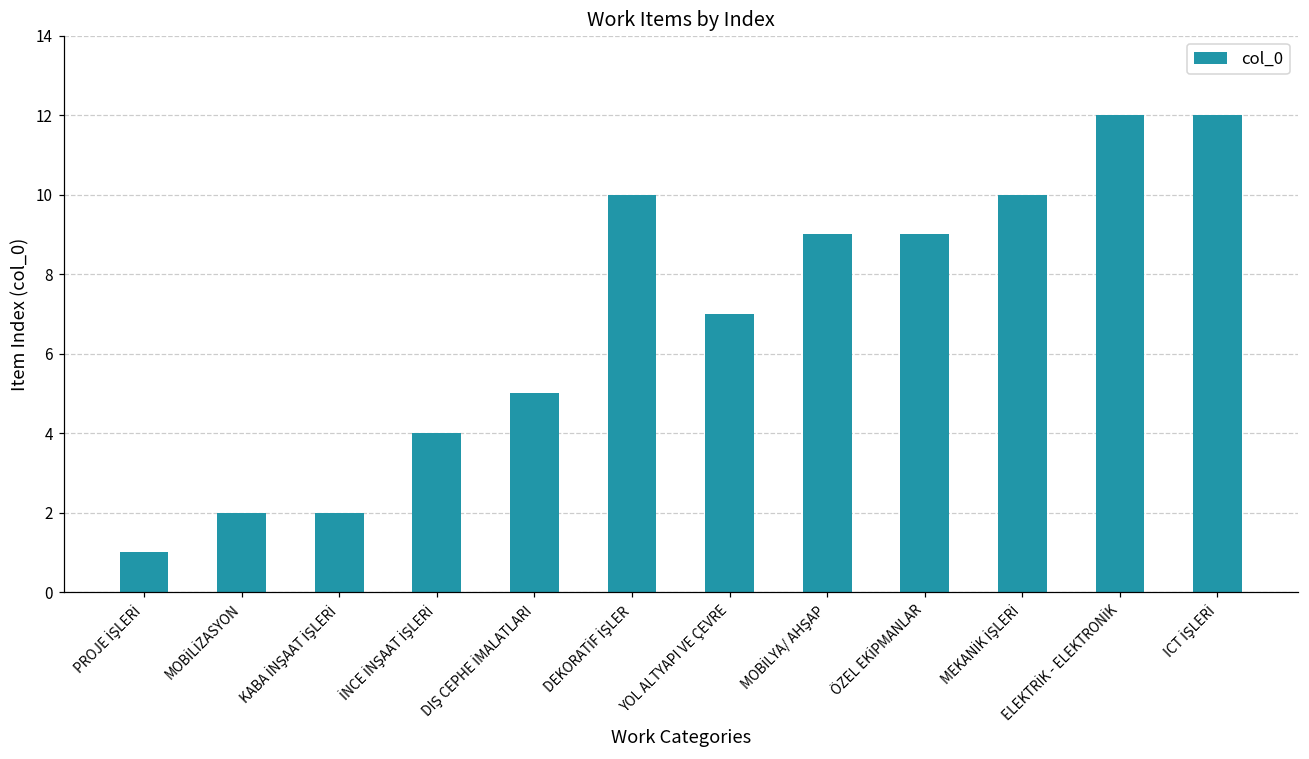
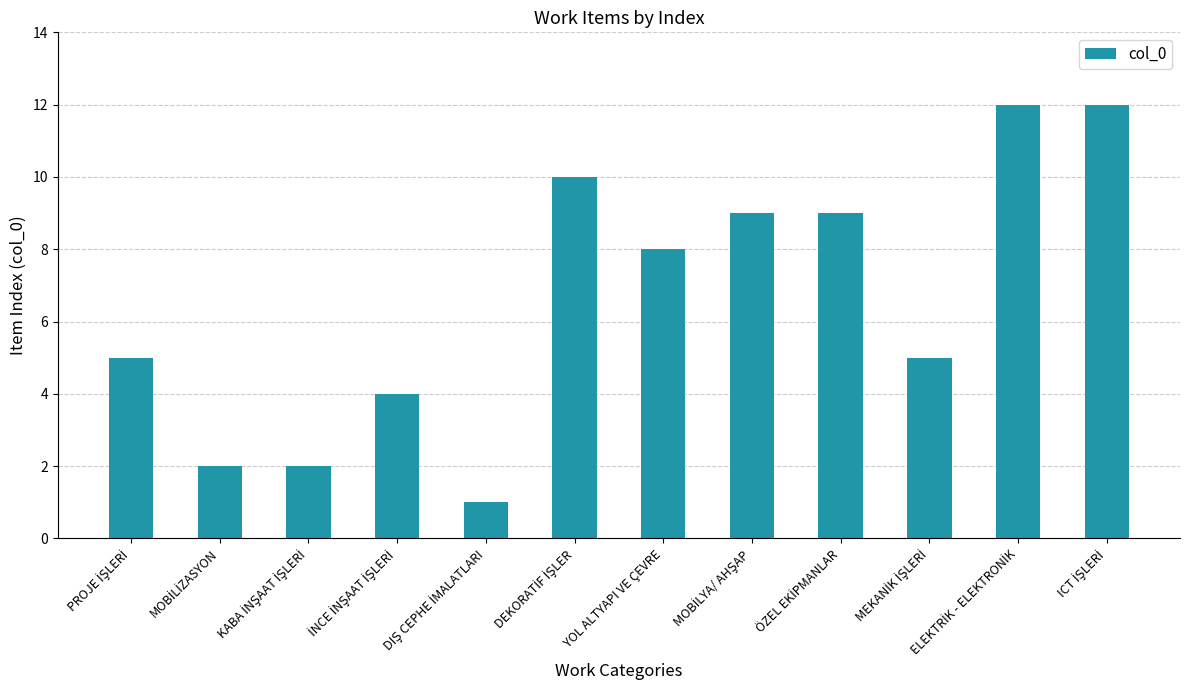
PROJE İŞLERİ: 1 -> 5
DIŞ CEPHE İMALATLARI: 5 -> 1
YOL ALTYAPI VE ÇEVRE: 7 -> 8
MEKANİK İŞLERİ: 10 -> 5
